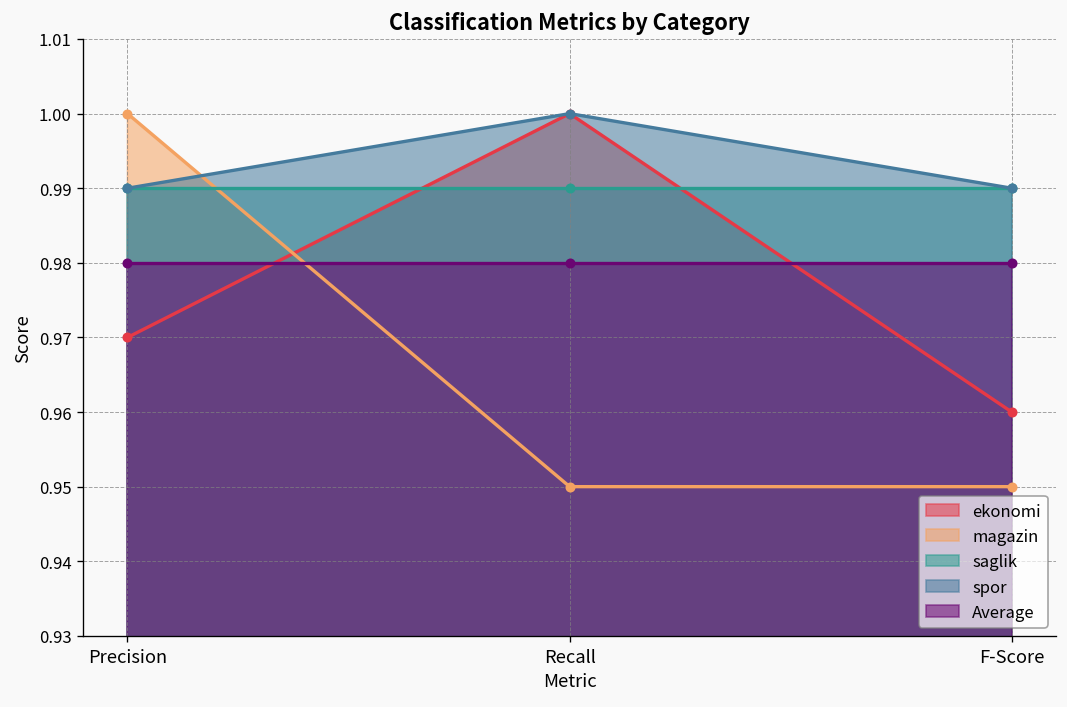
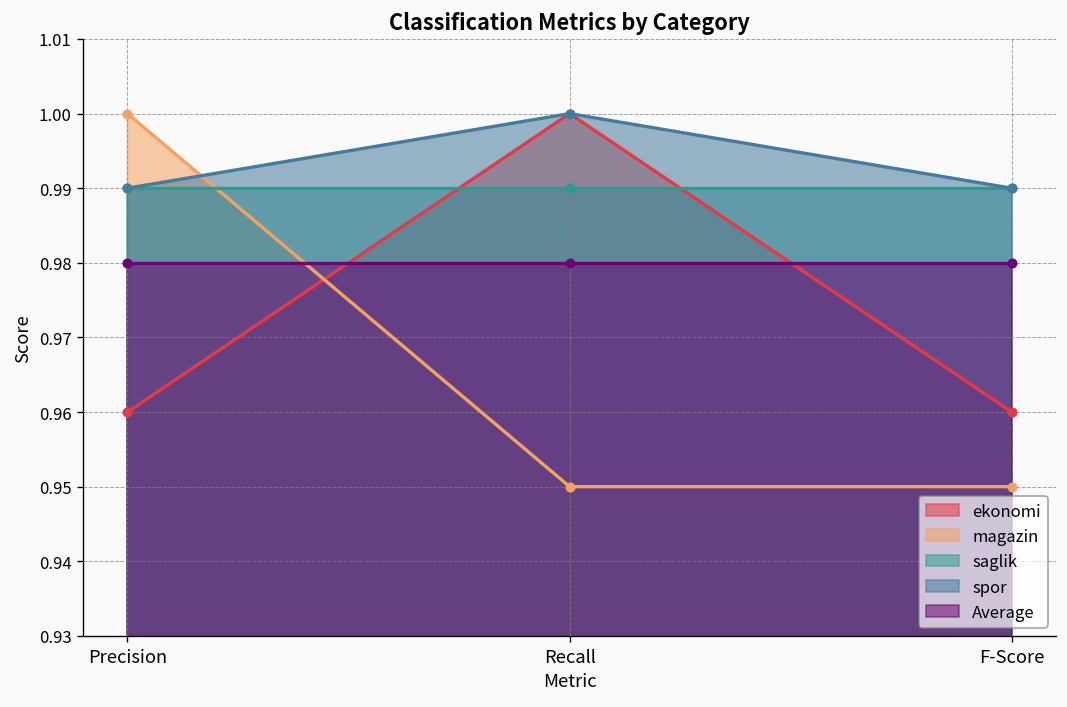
ekonomi, Precision: 0.97 -> 0.96
